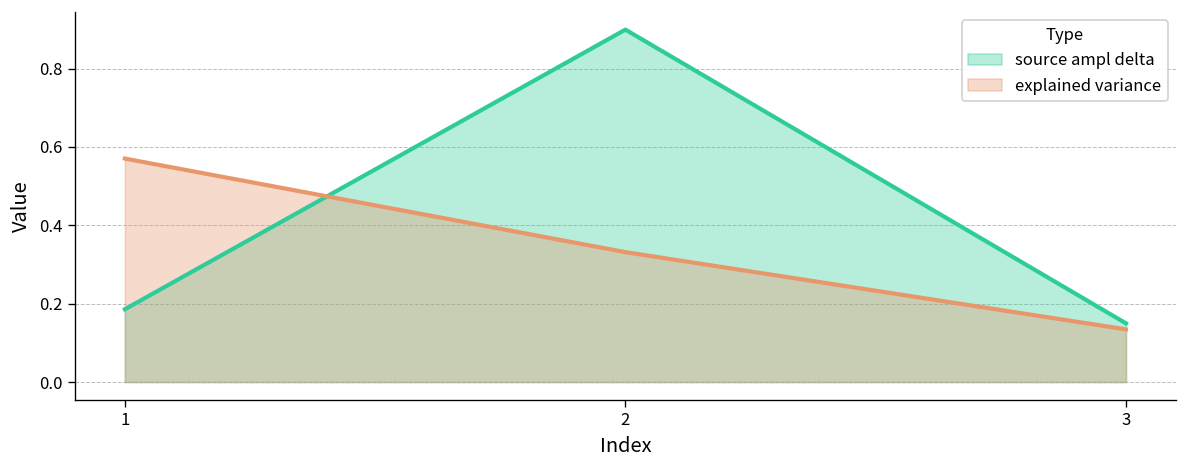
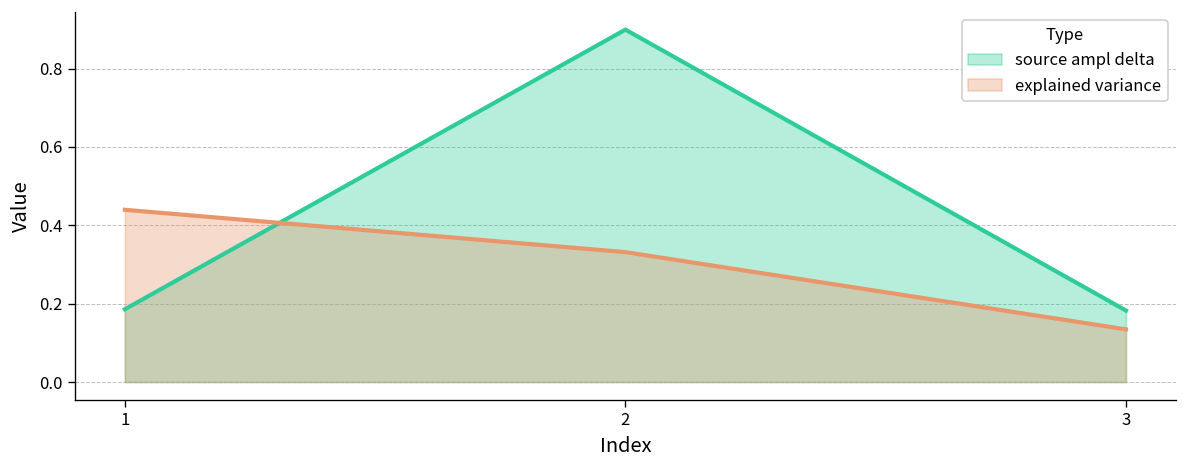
explained variance, 1: 0.57 -> 0.44
source ampl delta, 3: 0.15 -> 0.18
